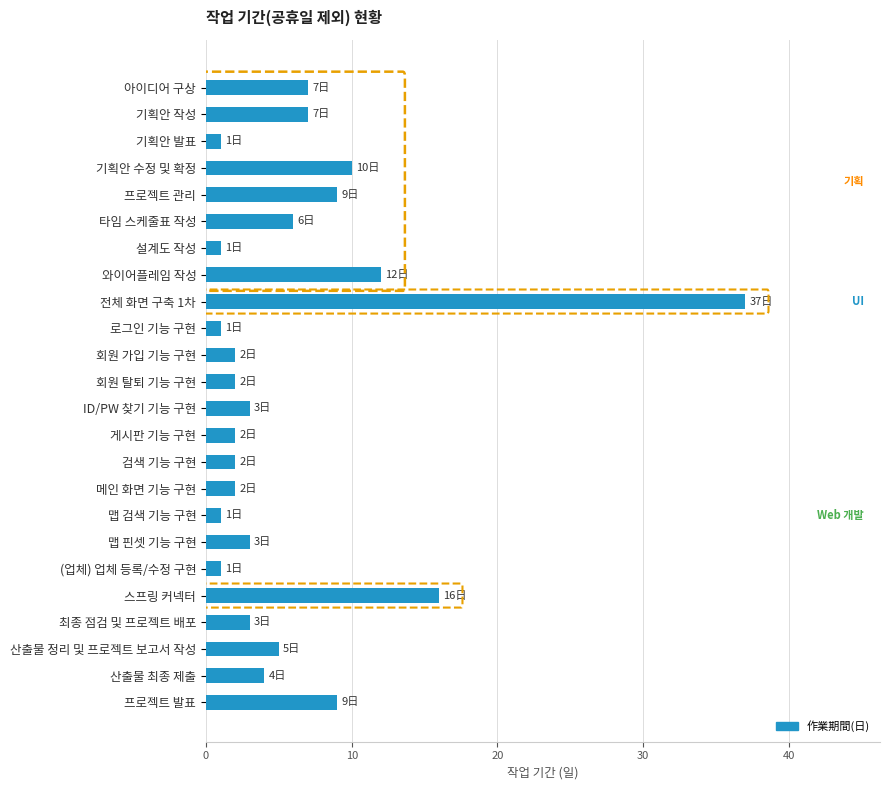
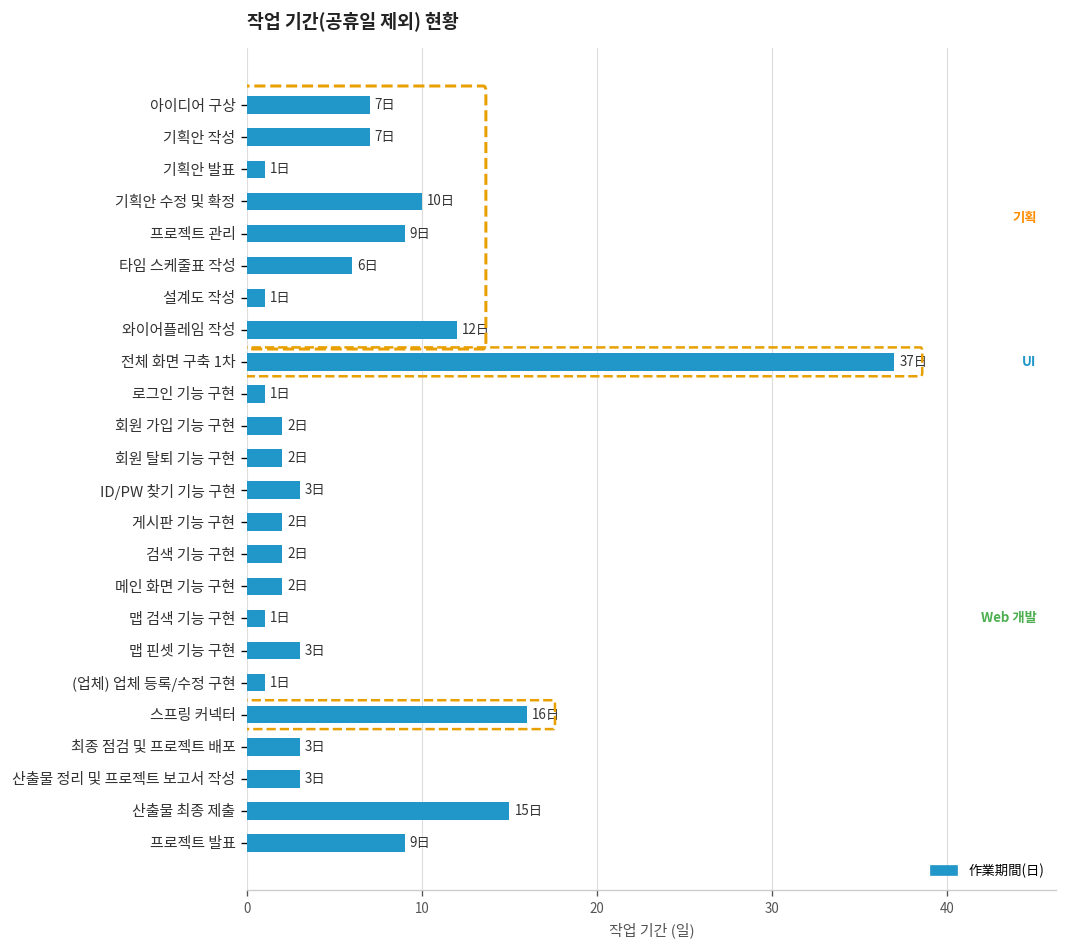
산출물 정리 및 프로젝트 보고서 작성: 5日 -> 3日
산출물 최종 제출: 4日 -> 15日
